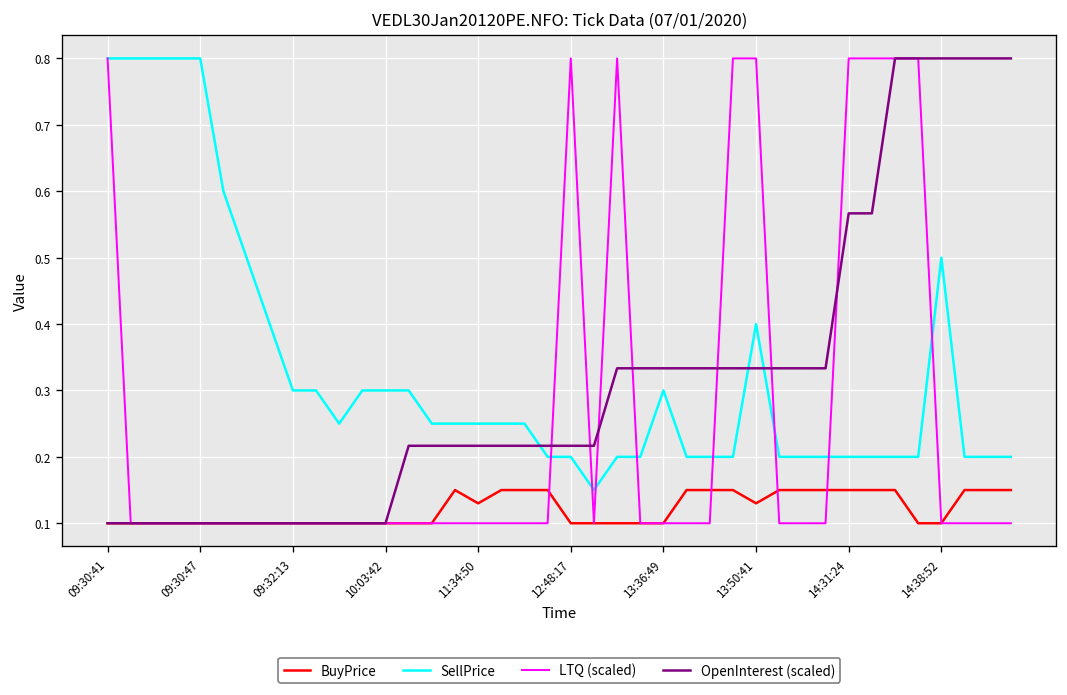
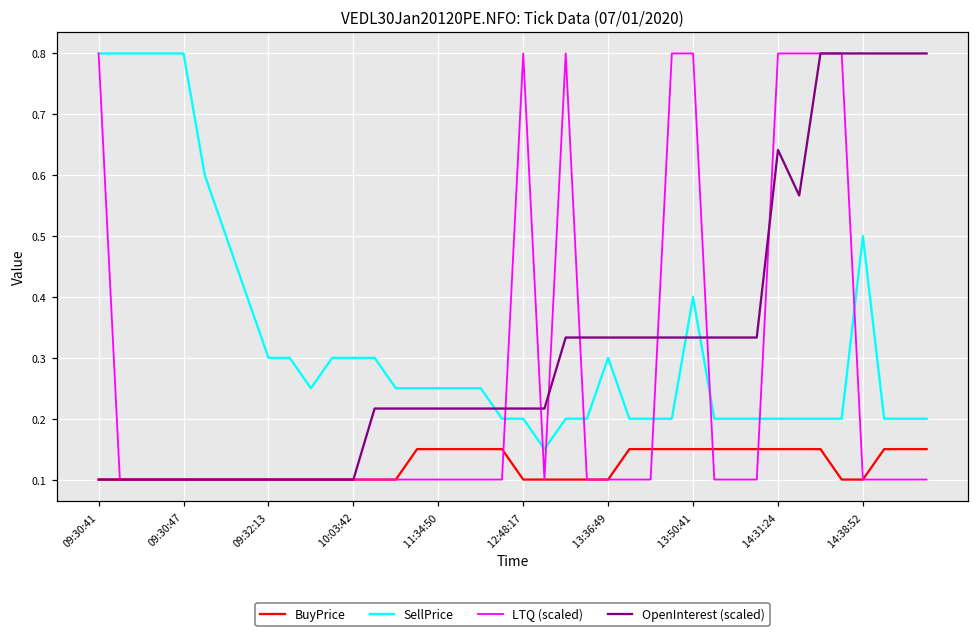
BuyPrice, 11:34:50: 0.13 -> 0.15
BuyPrice, 13:50:41: 0.13 -> 0.15
OpenInterest (scaled), 14:31:24: 0.57 -> 0.64
